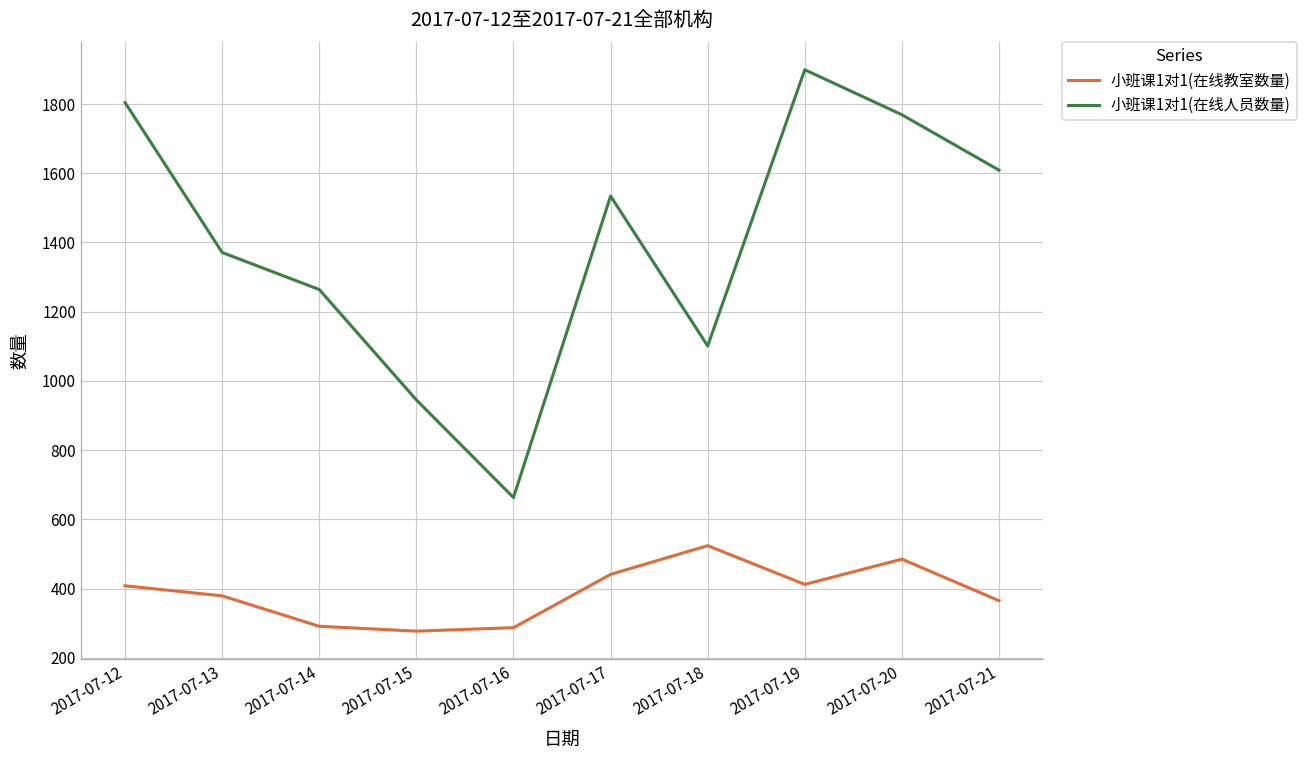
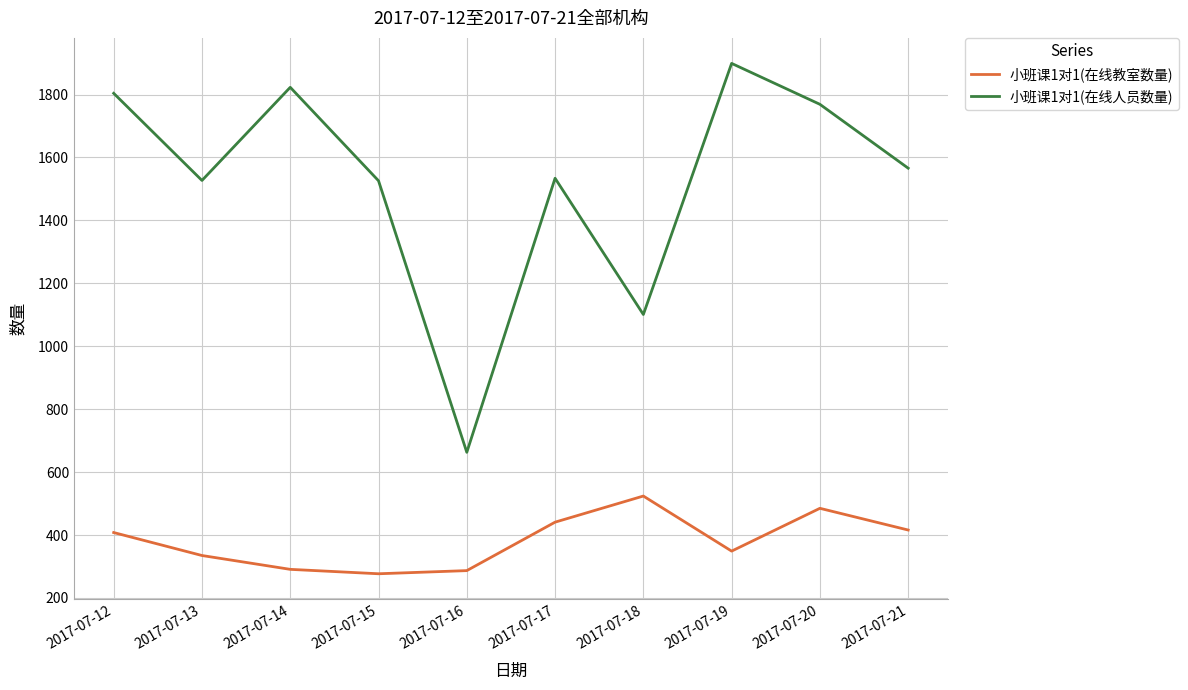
小班课1对1(在线教室数量), 2017-07-13: 380 -> 340
小班课1对1(在线人员数量), 2017-07-13: 1370 -> 1530
小班课1对1(在线人员数量), 2017-07-14: 1260 -> 1820
小班课1对1(在线人员数量), 2017-07-15: 950 -> 1530
小班课1对1(在线教室数量), 2017-07-19: 410 -> 350
小班课1对1(在线教室数量), 2017-07-21: 370 -> 420
小班课1对1(在线人员数量), 2017-07-21: 1610 -> 1570
